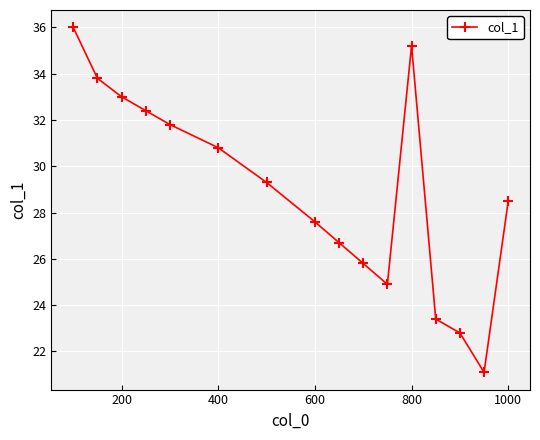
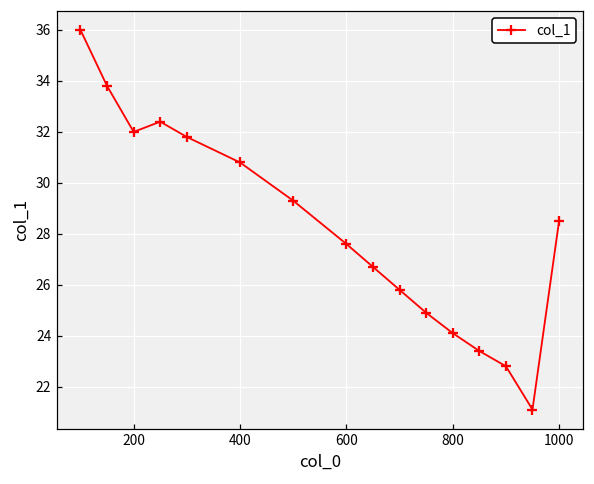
200: 33 -> 32
800: 35.2 -> 24.1
